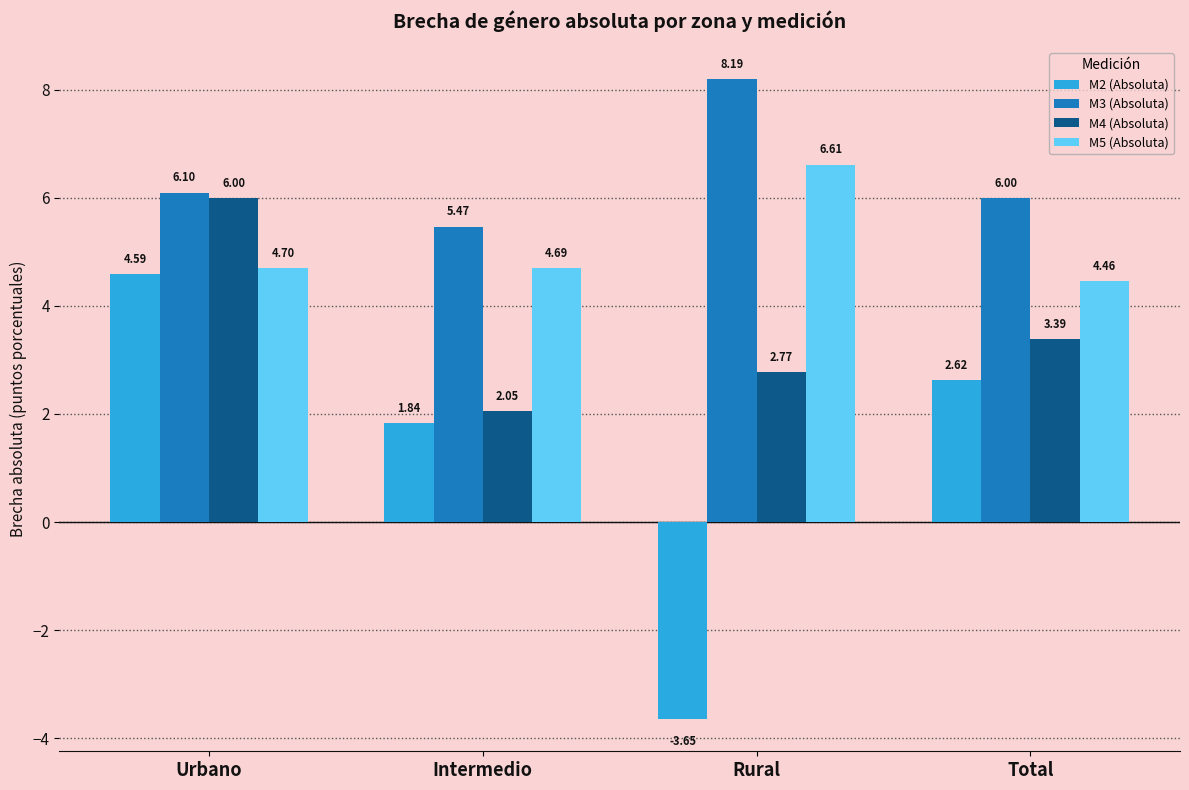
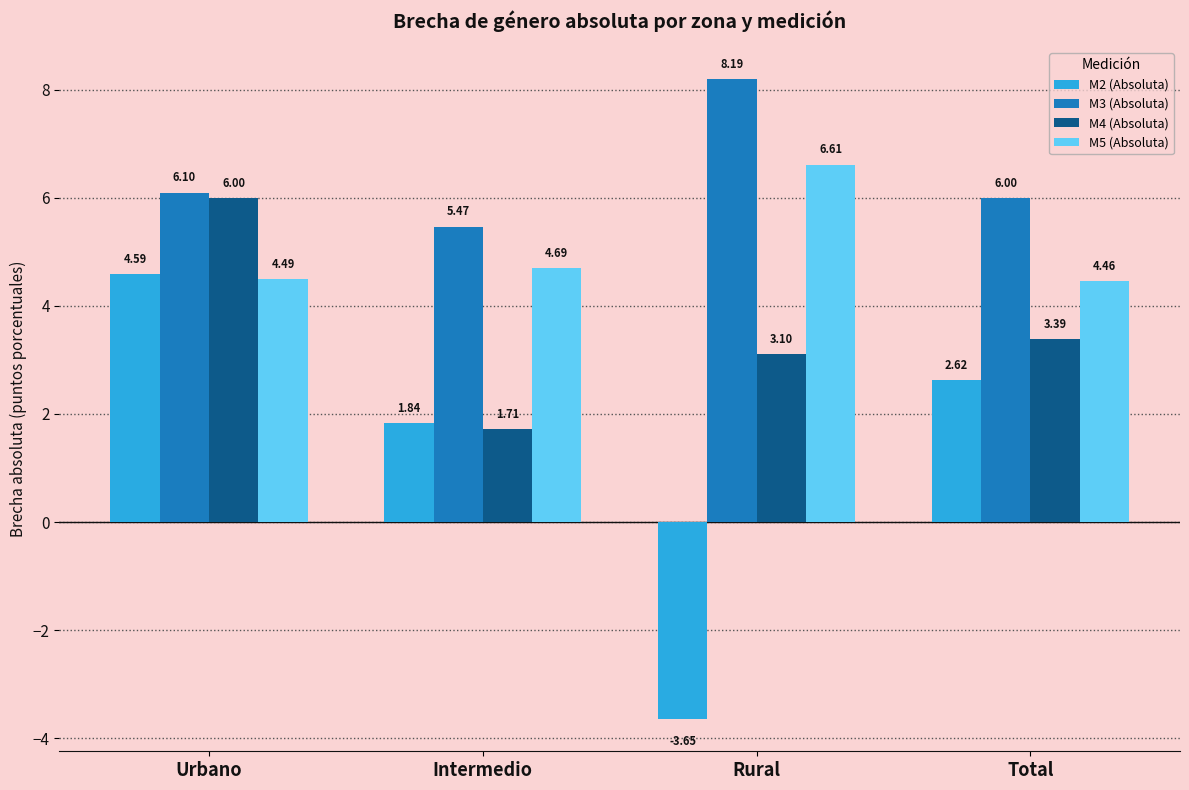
M5 (Absoluta), Urbano: 4.70 -> 4.49
M4 (Absoluta), Intermedio: 2.05 -> 1.71
M4 (Absoluta), Rural: 2.77 -> 3.10
